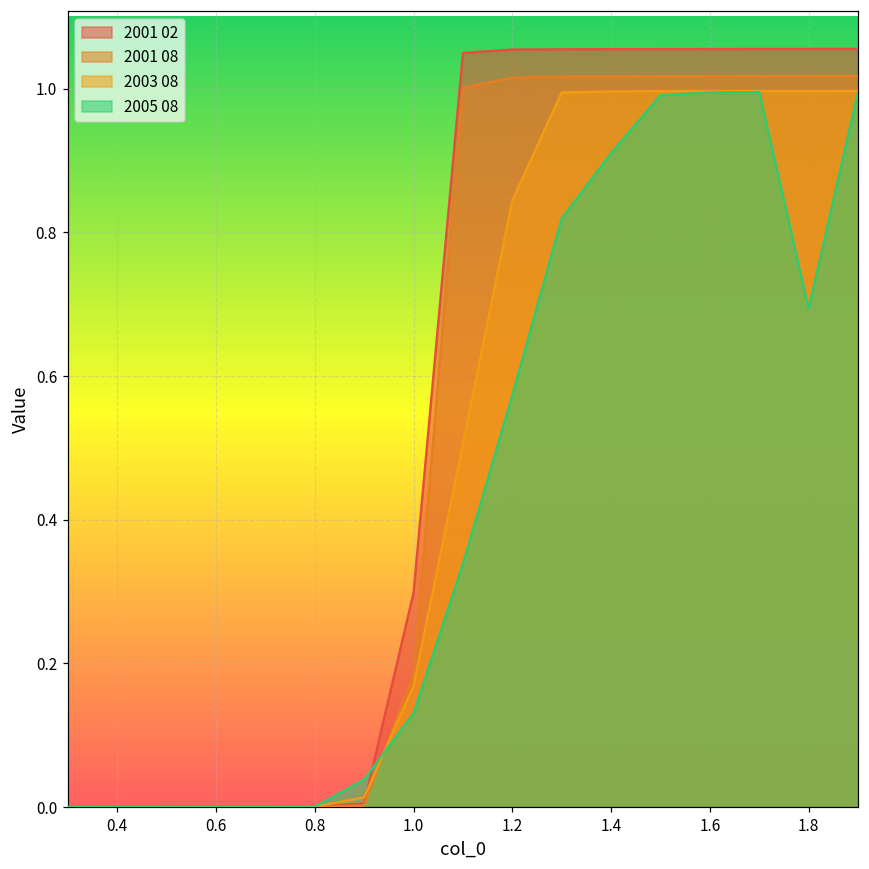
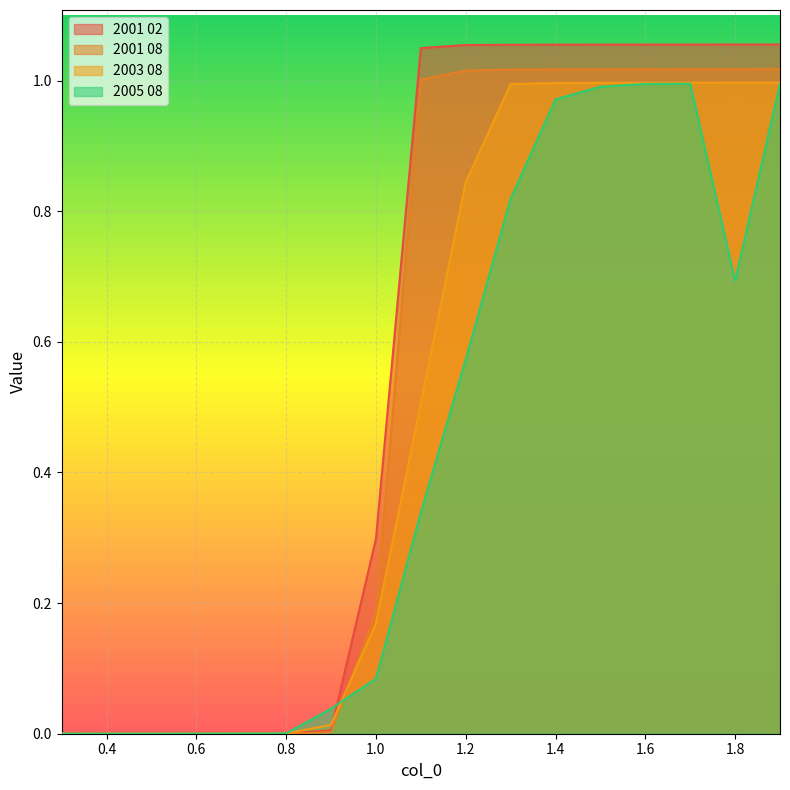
2005 08, 1.0: 0.13 -> 0.08
2005 08, 1.4: 0.91 -> 0.97
